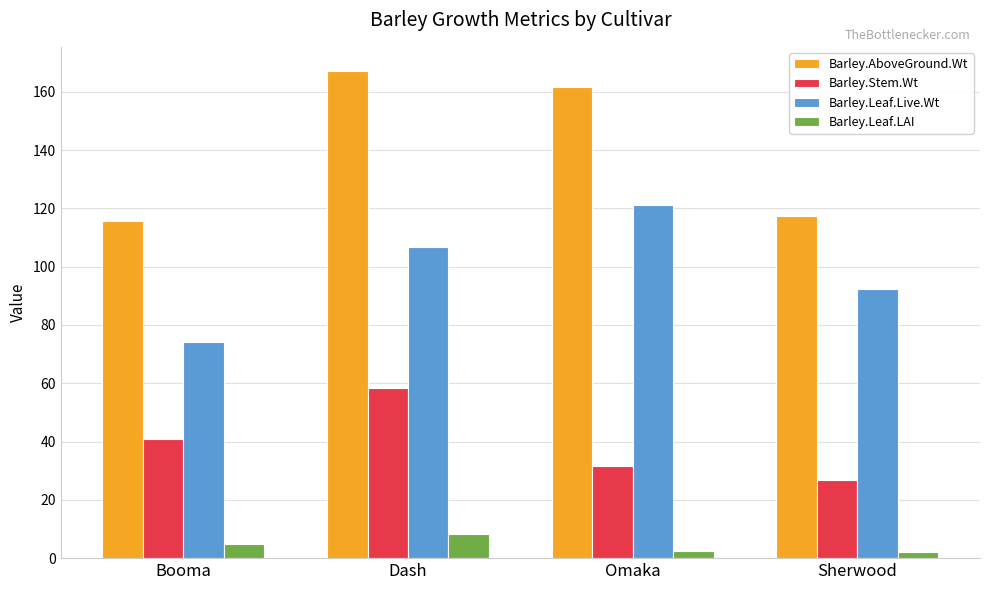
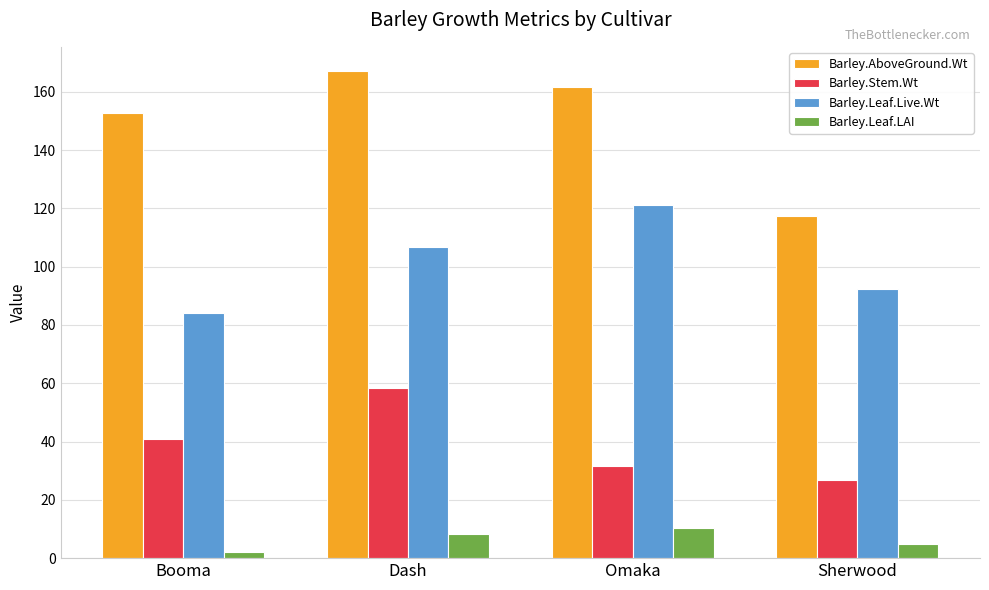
Barley.AboveGround.Wt, Booma: 116 -> 153
Barley.Leaf.Live.Wt, Booma: 74 -> 84
Barley.Leaf.LAI, Booma: 5 -> 2
Barley.Leaf.LAI, Omaka: 2 -> 10
Barley.Leaf.LAI, Sherwood: 2 -> 5
